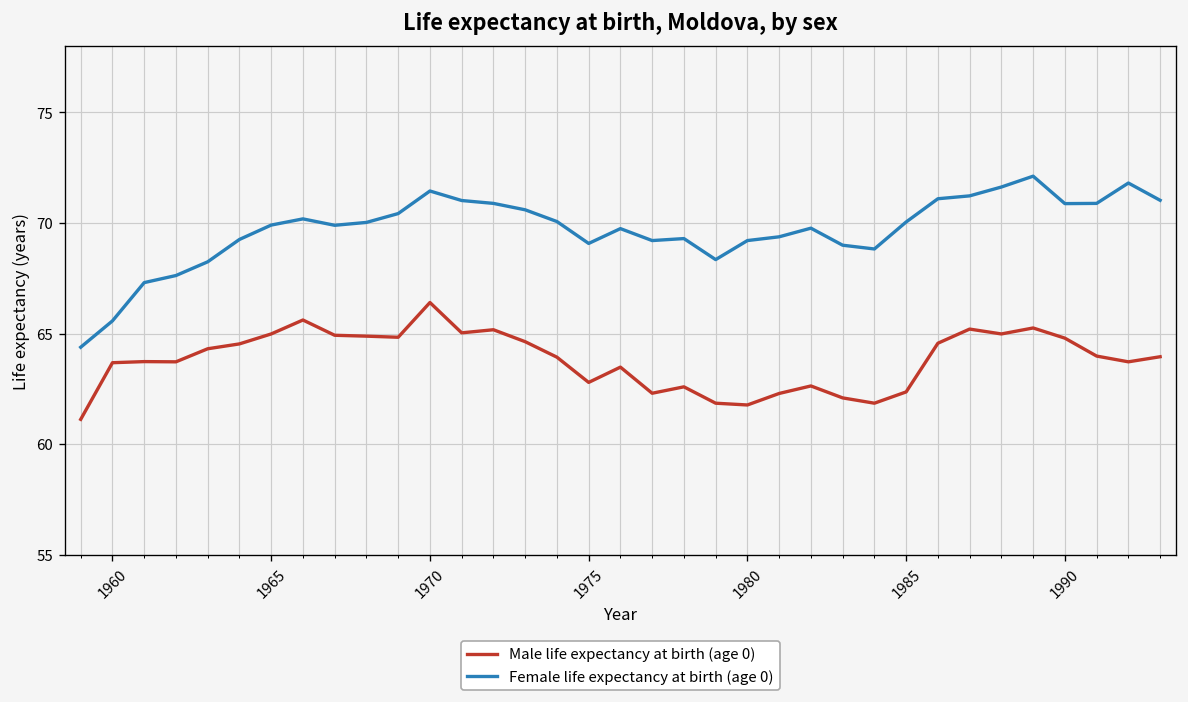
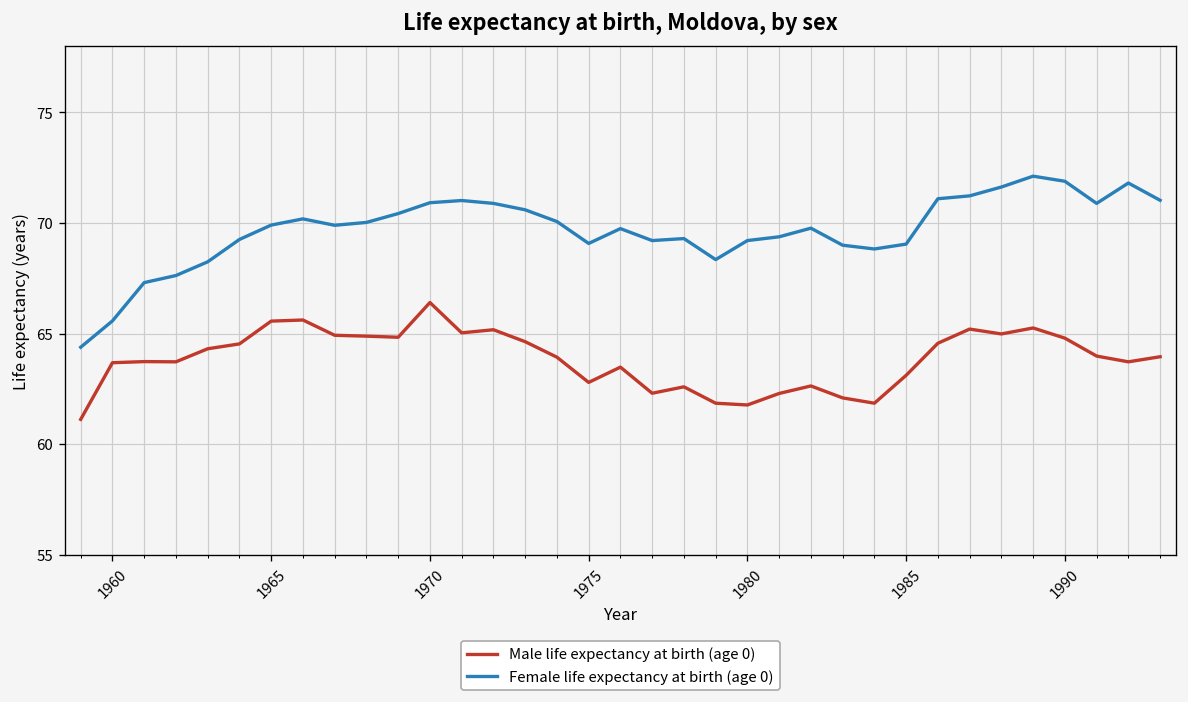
Male life expectancy at birth (age 0), 1965: 65.0 -> 65.6
Female life expectancy at birth (age 0), 1970: 71.5 -> 70.9
Male life expectancy at birth (age 0), 1985: 62.4 -> 63.1
Female life expectancy at birth (age 0), 1985: 70.1 -> 69.1
Female life expectancy at birth (age 0), 1990: 70.9 -> 71.9
